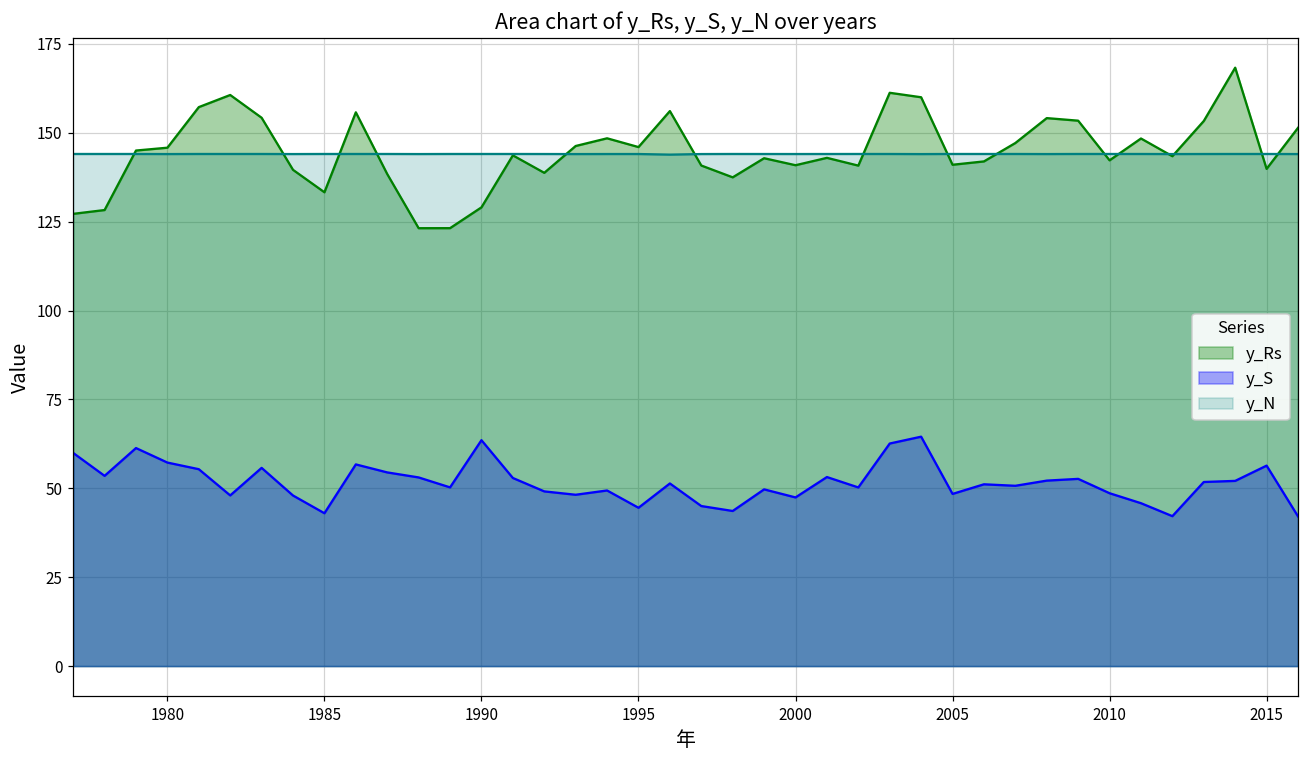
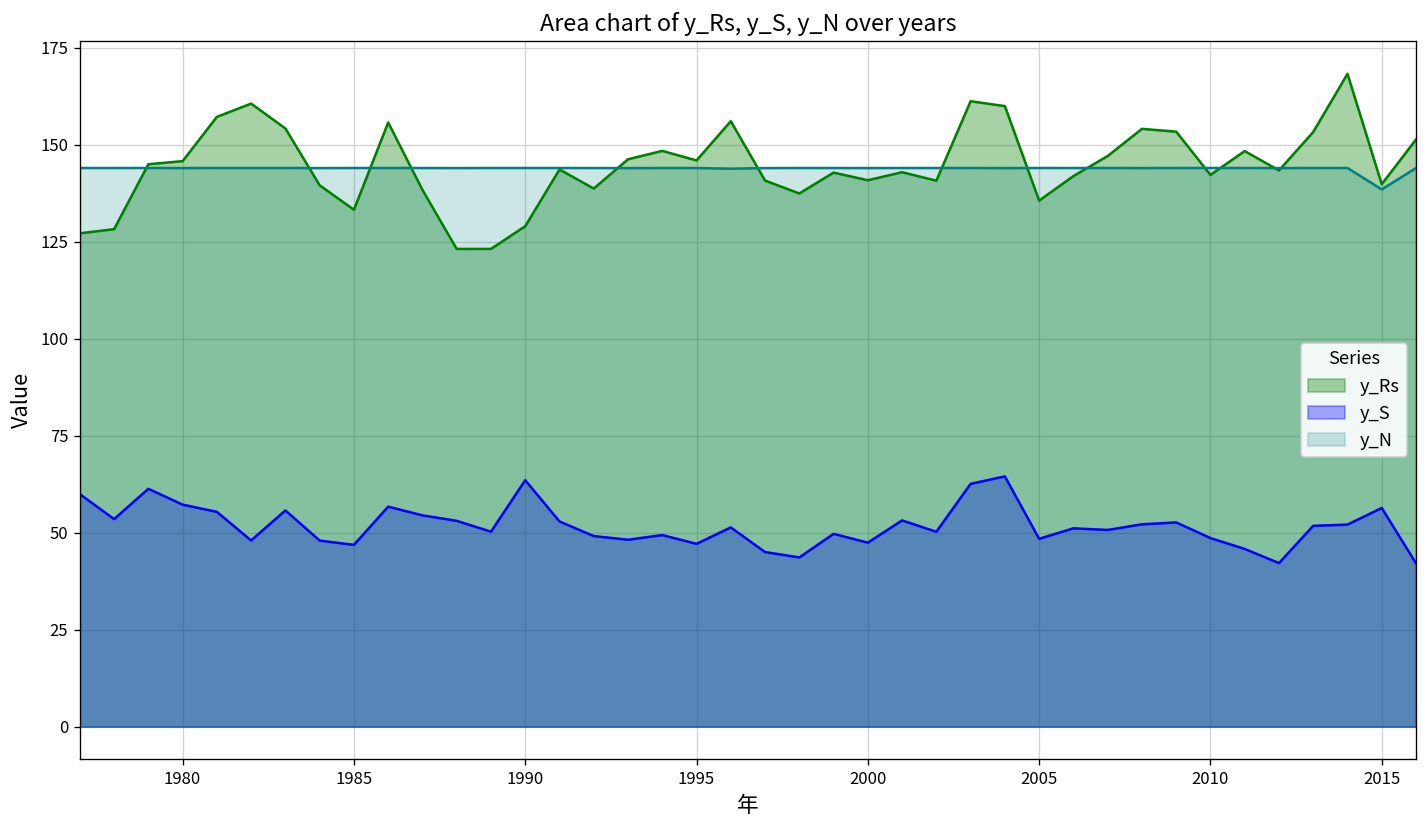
y_S, 1985: 43 -> 47
y_S, 1995: 45 -> 47
y_Rs, 2005: 141 -> 136
y_N, 2015: 144 -> 139
